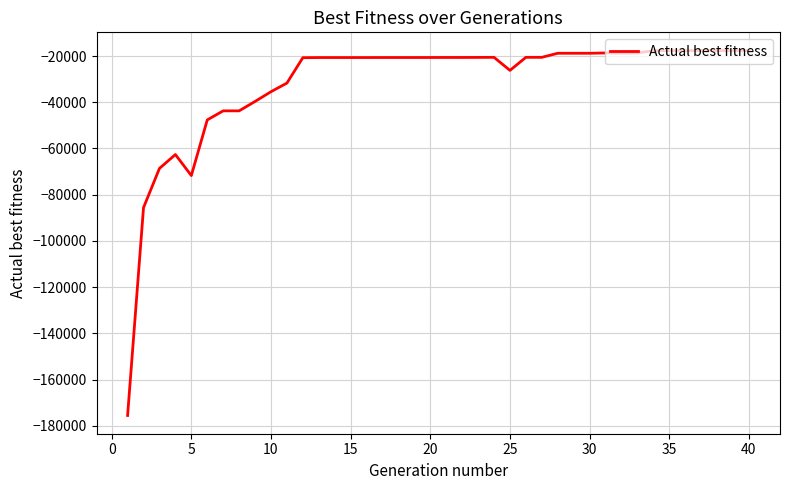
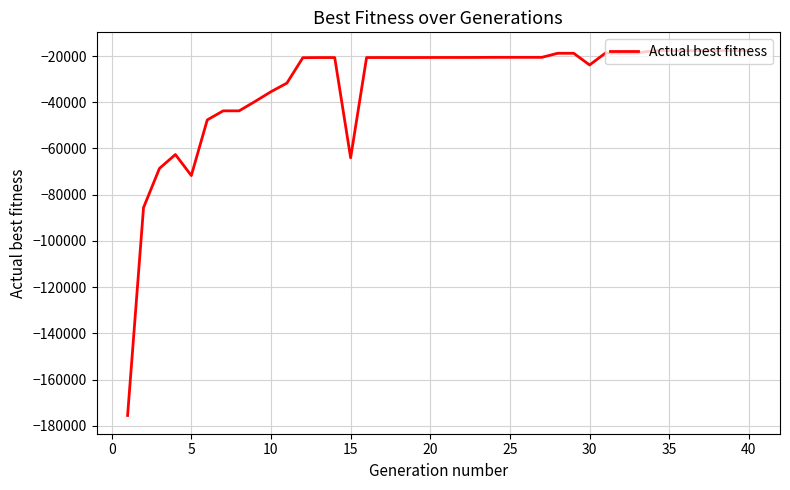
15: -21000 -> -64000
25: -26000 -> -21000
30: -19000 -> -24000
